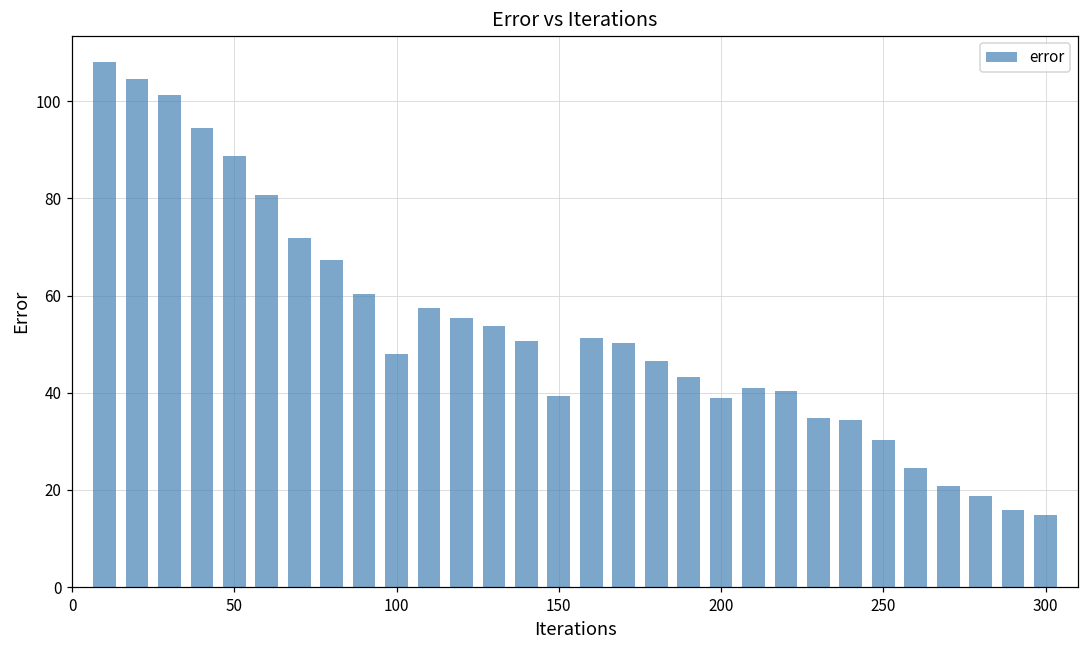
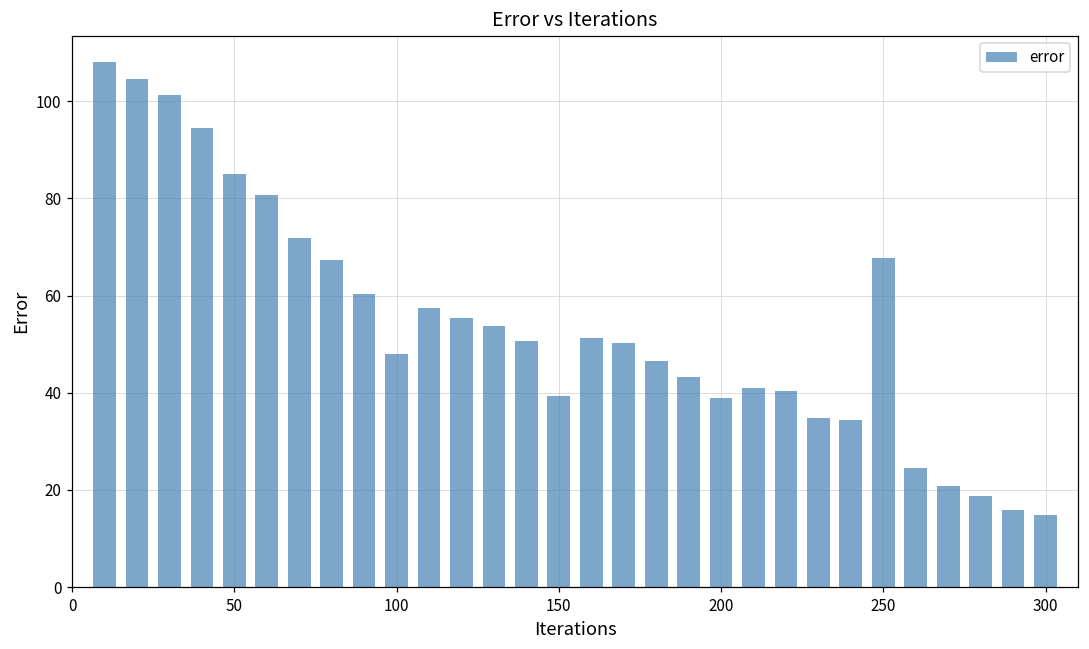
50: 89 -> 85
250: 30 -> 68
